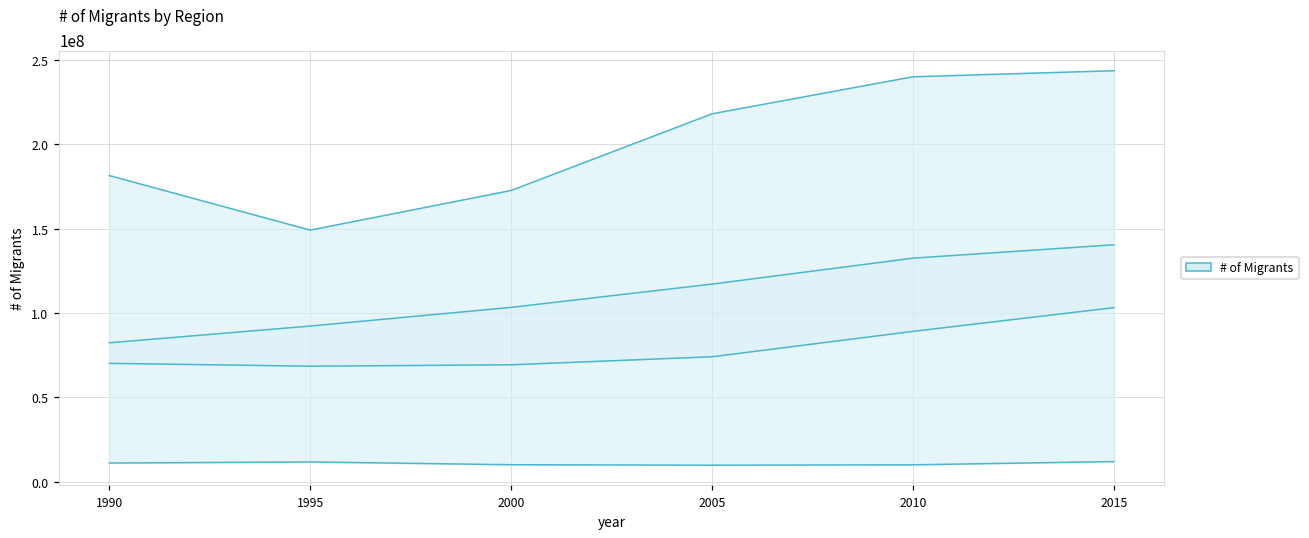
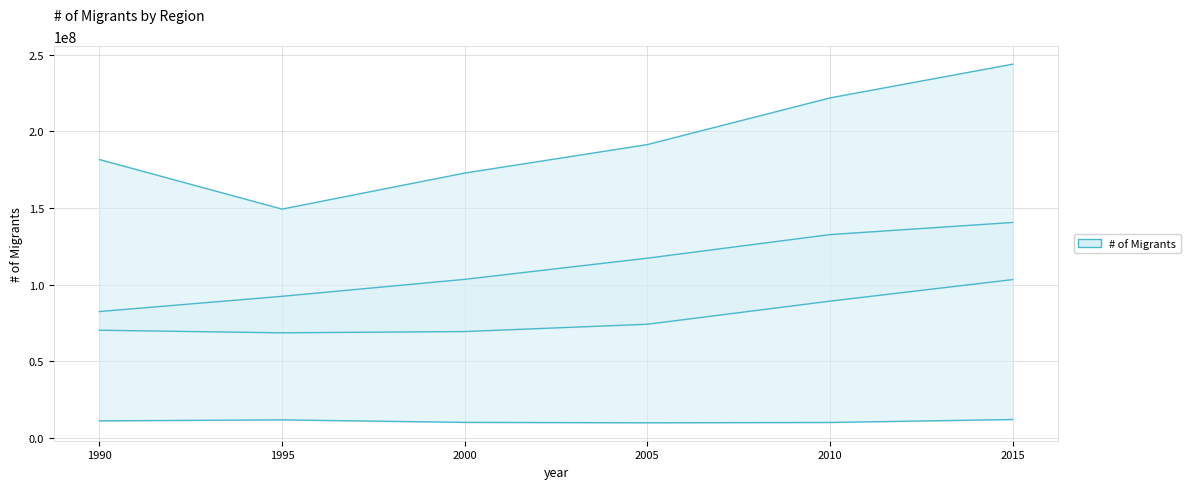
# of Migrants, 2005: 218000000 -> 191000000
# of Migrants, 2010: 240000000 -> 222000000
